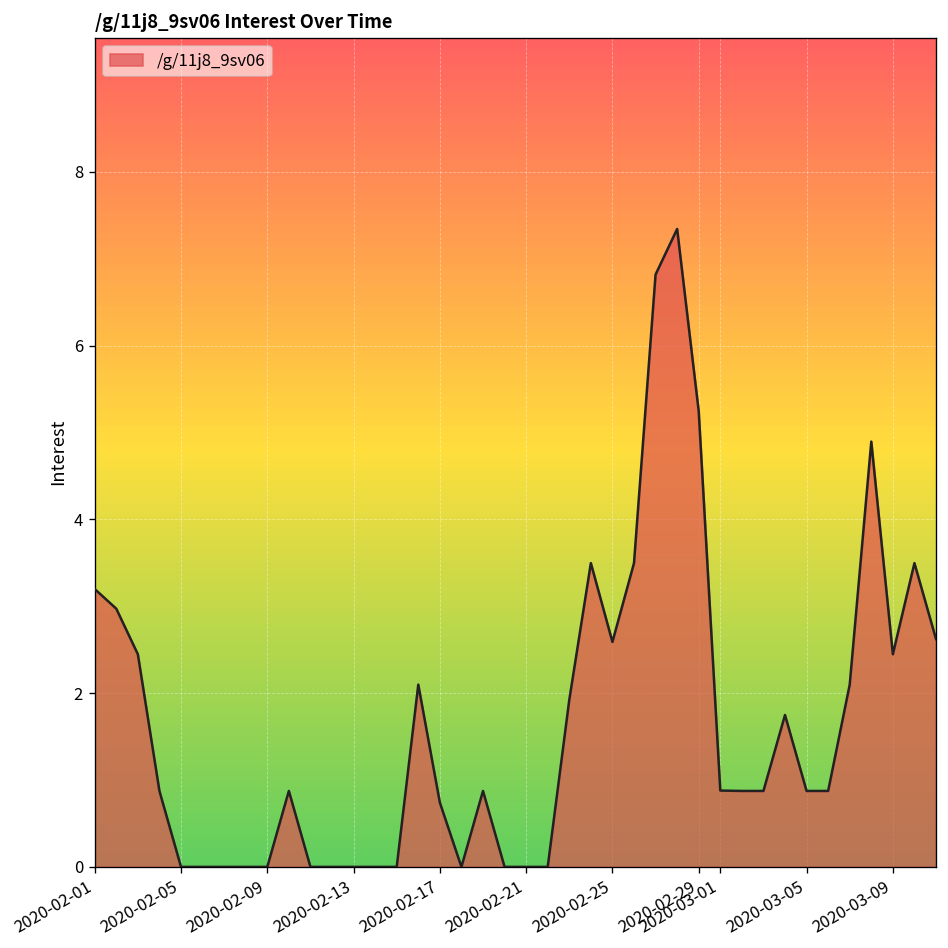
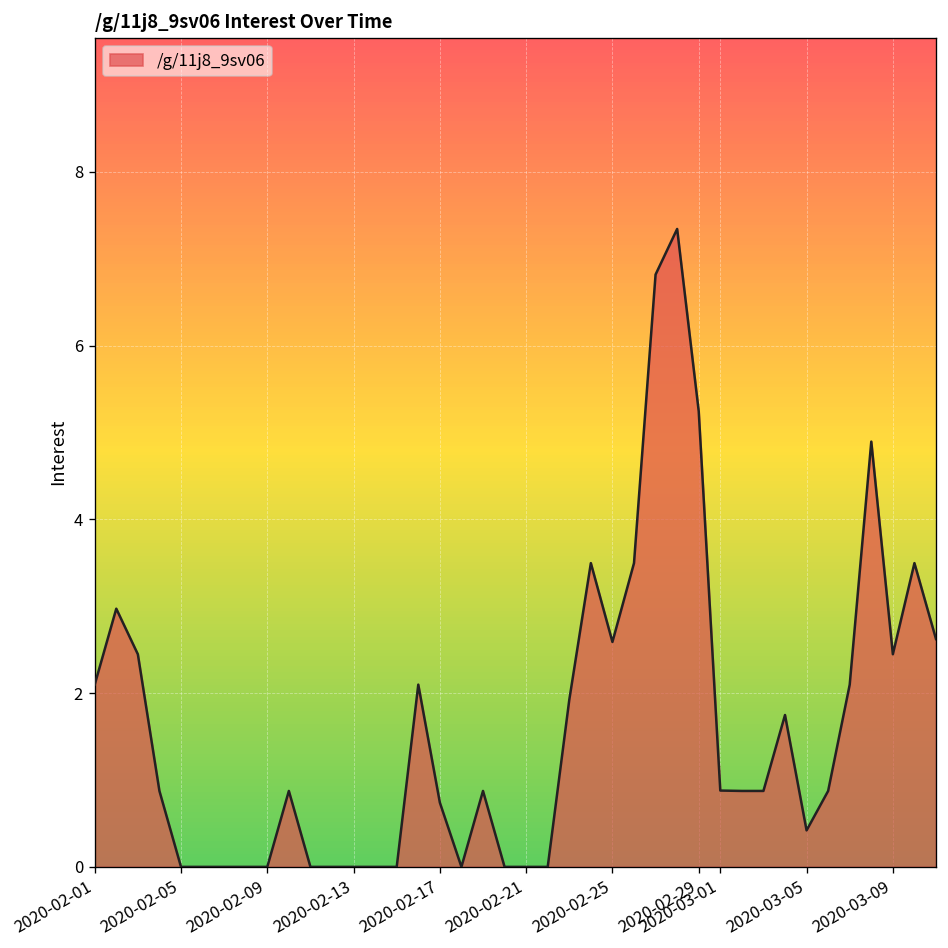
2020-02-01: 3.2 -> 2.1
2020-03-05: 0.9 -> 0.4
